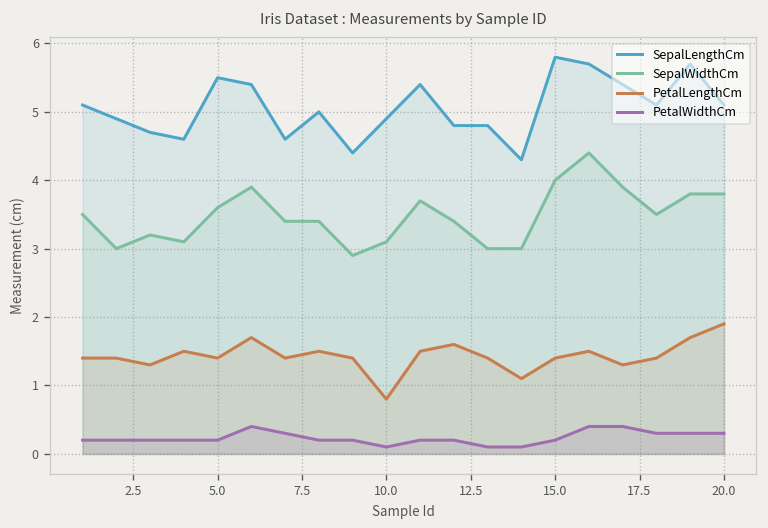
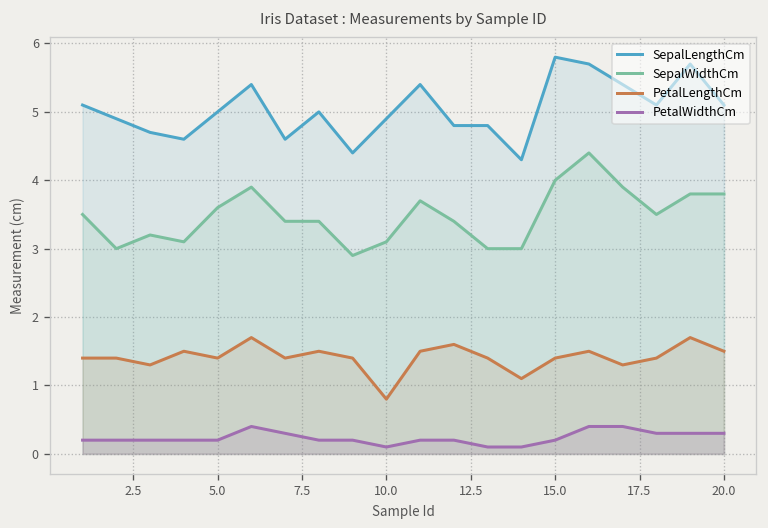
SepalLengthCm, 5.0: 5.5 -> 5.0
PetalLengthCm, 20.0: 1.9 -> 1.5
